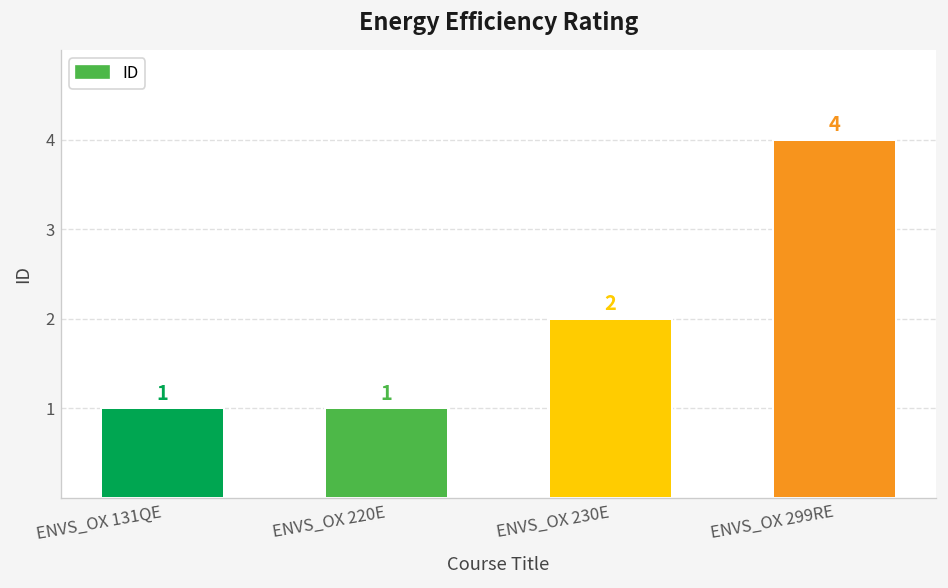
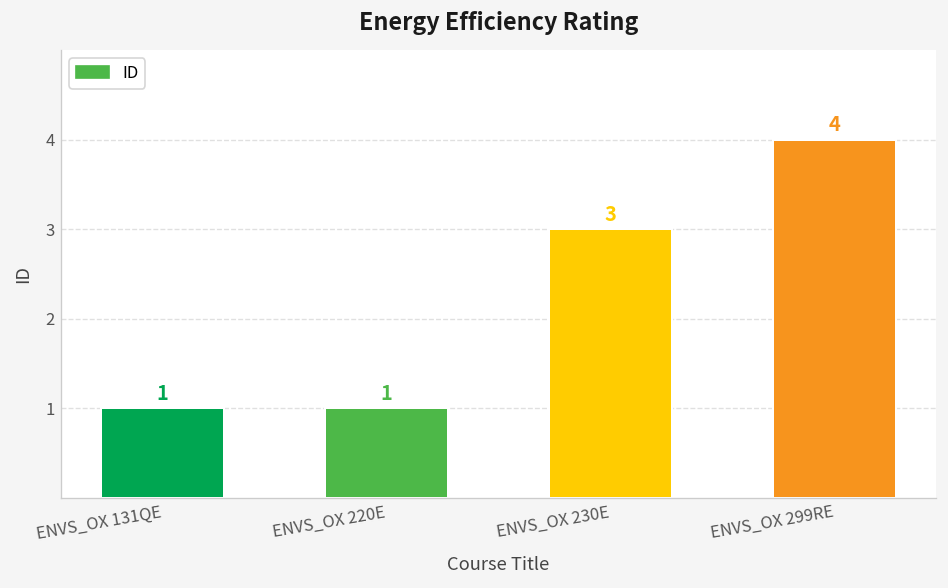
ENVS_OX 230E: 2 -> 3
